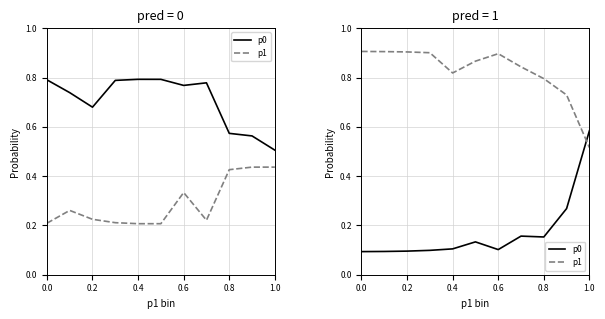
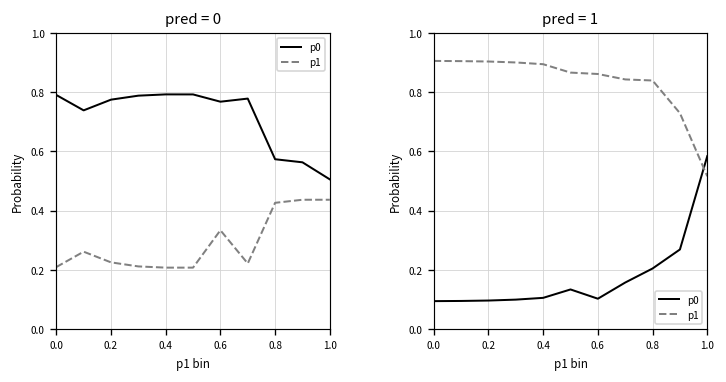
pred = 0, p0, 0.2: 0.68 -> 0.78
pred = 1, p1, 0.4: 0.82 -> 0.90
pred = 1, p1, 0.6: 0.90 -> 0.86
pred = 1, p0, 0.8: 0.15 -> 0.20
pred = 1, p1, 0.8: 0.80 -> 0.84
